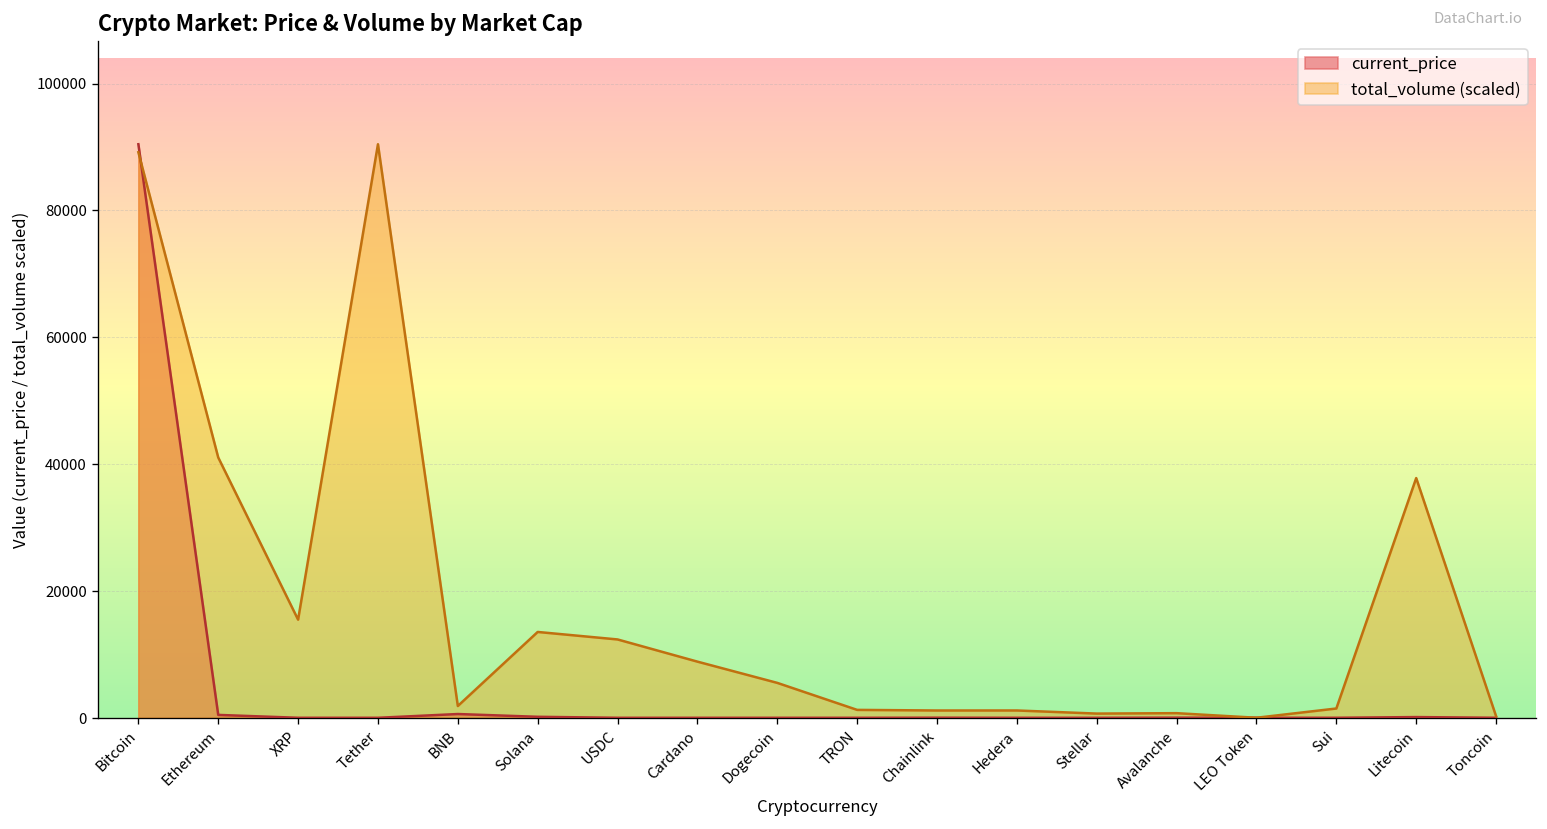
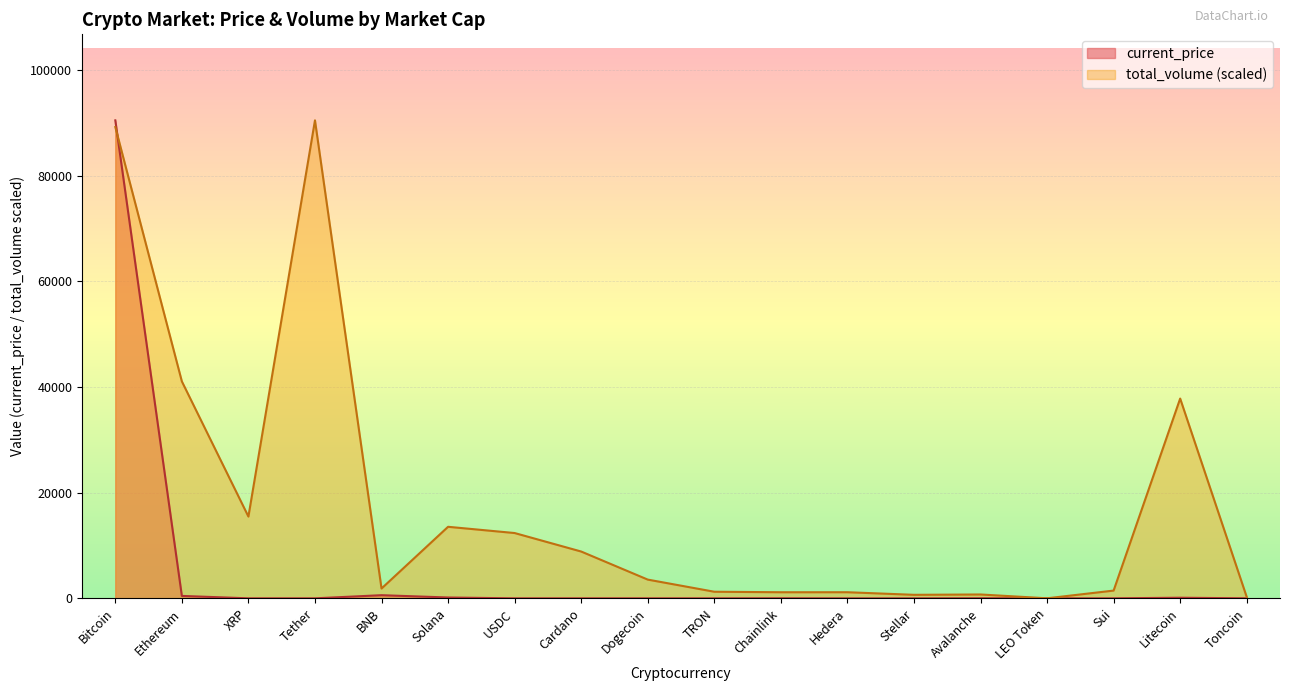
total_volume (scaled), Dogecoin: 6000 -> 4000
